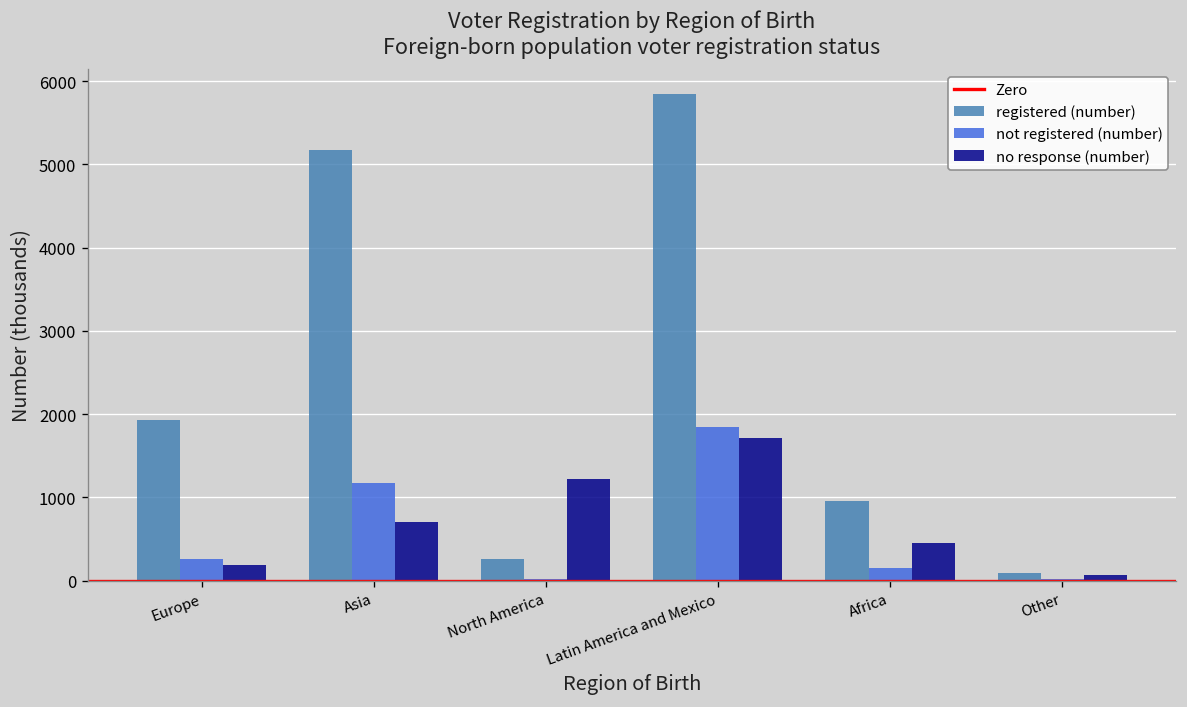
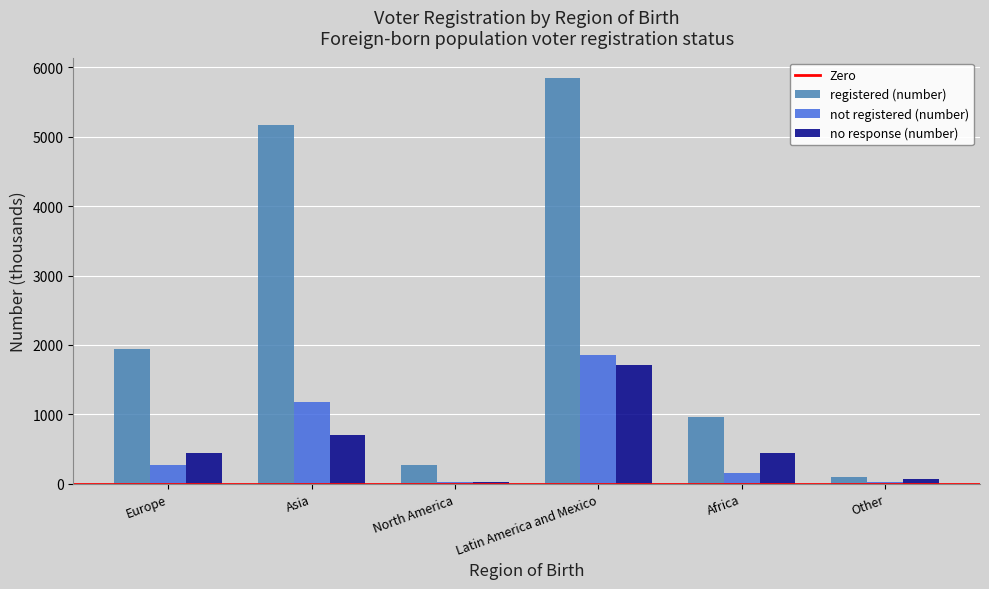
no response (number), Europe: 200 -> 400
no response (number), North America: 1200 -> 0
